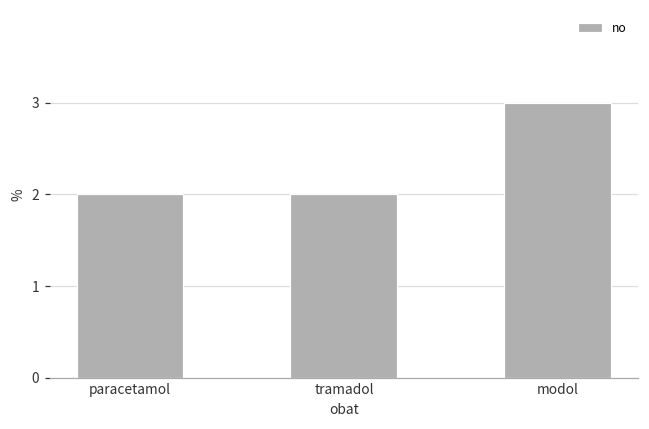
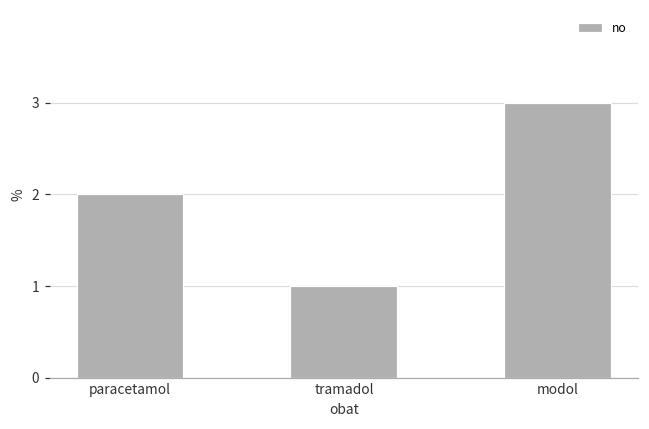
tramadol: 2 -> 1
